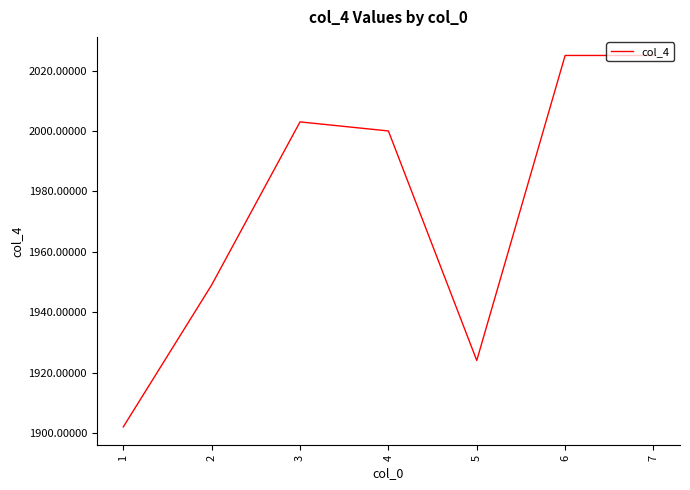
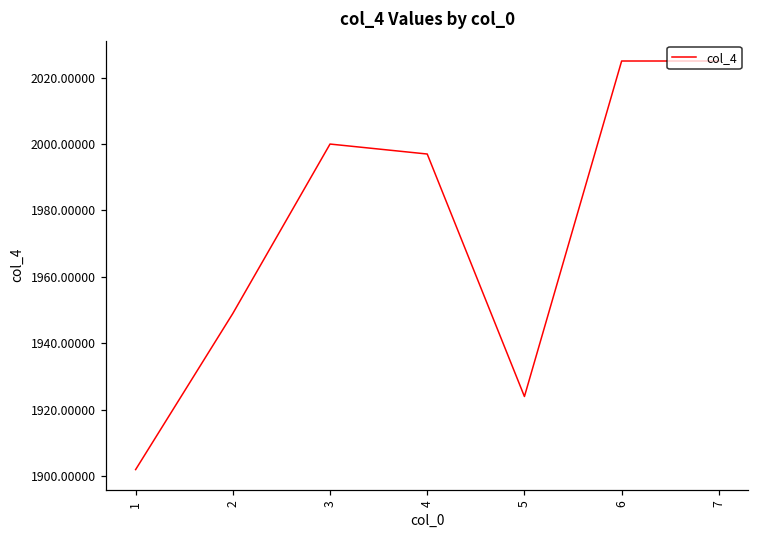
3: 2003 -> 2000
4: 2000 -> 1997
